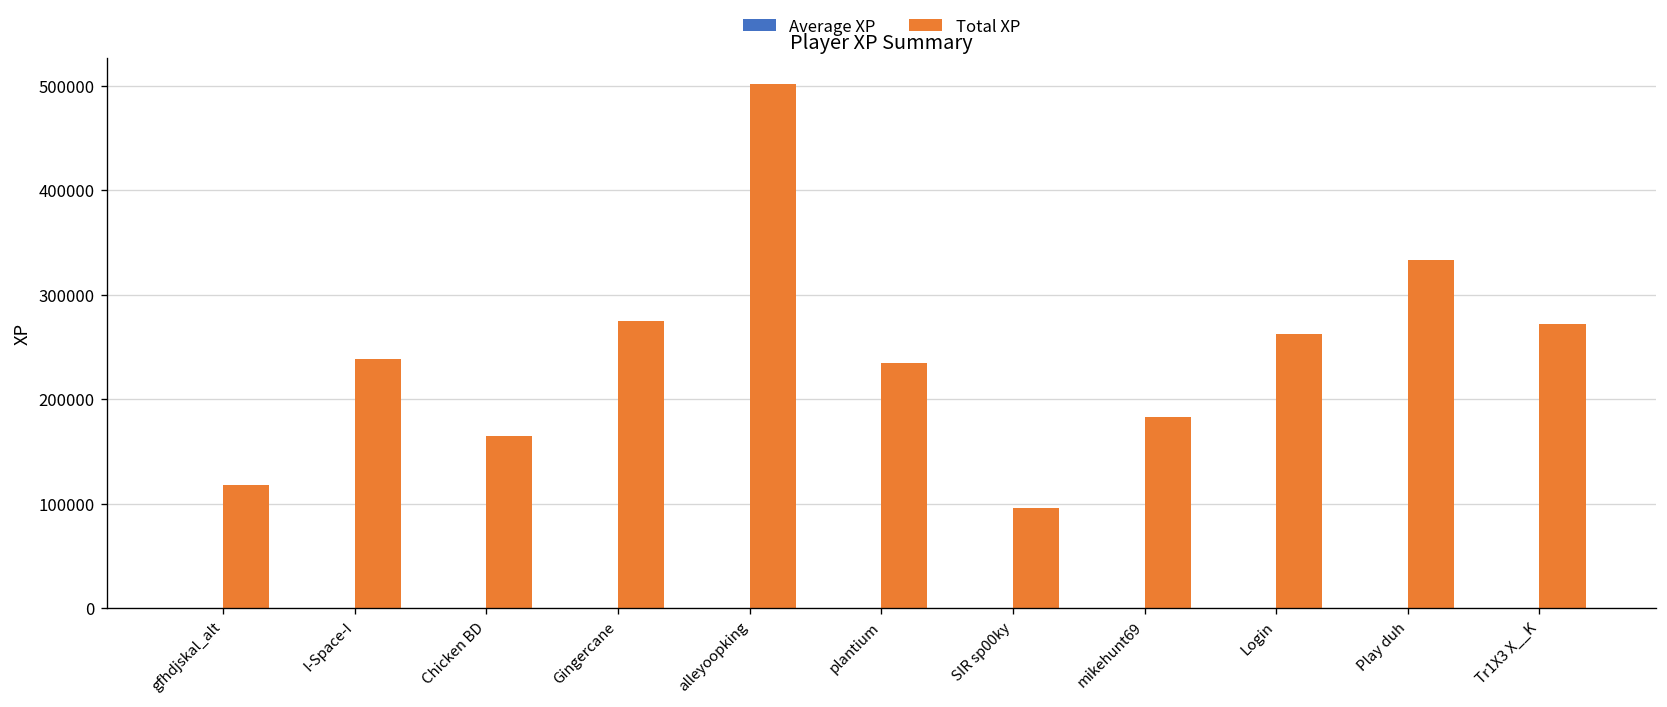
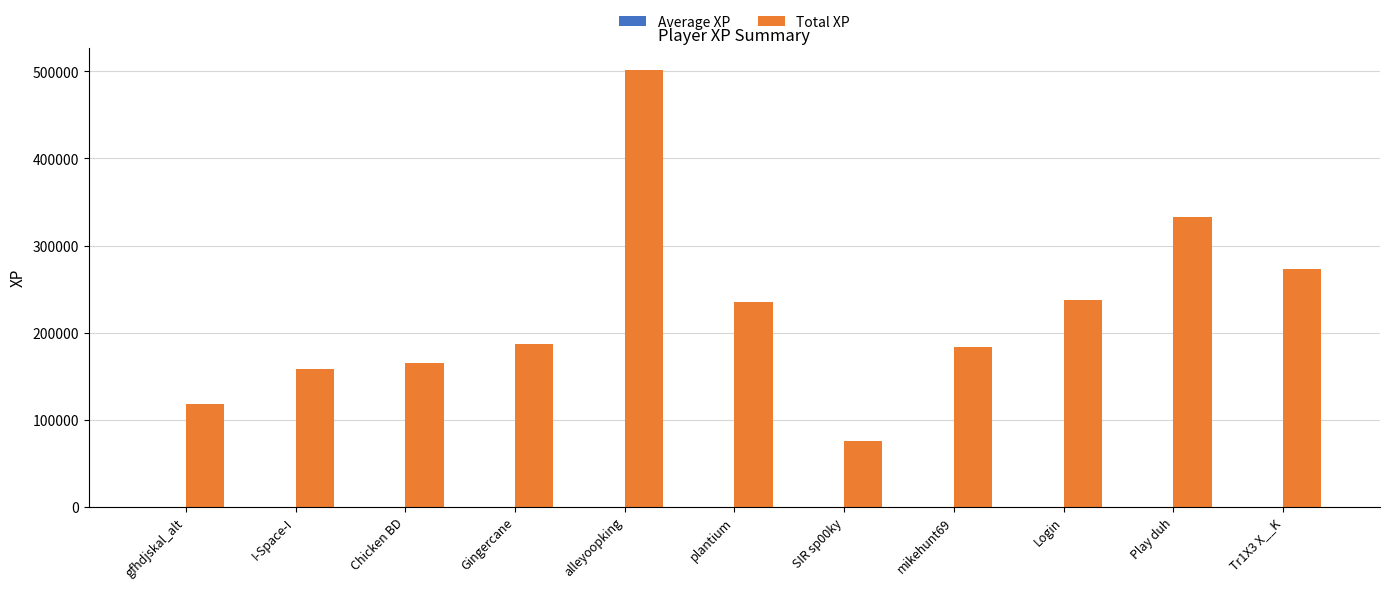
Total XP, I-Space-I: 240000 -> 160000
Total XP, Gingercane: 280000 -> 190000
Total XP, SIR sp00ky: 100000 -> 80000
Total XP, Login: 260000 -> 240000
